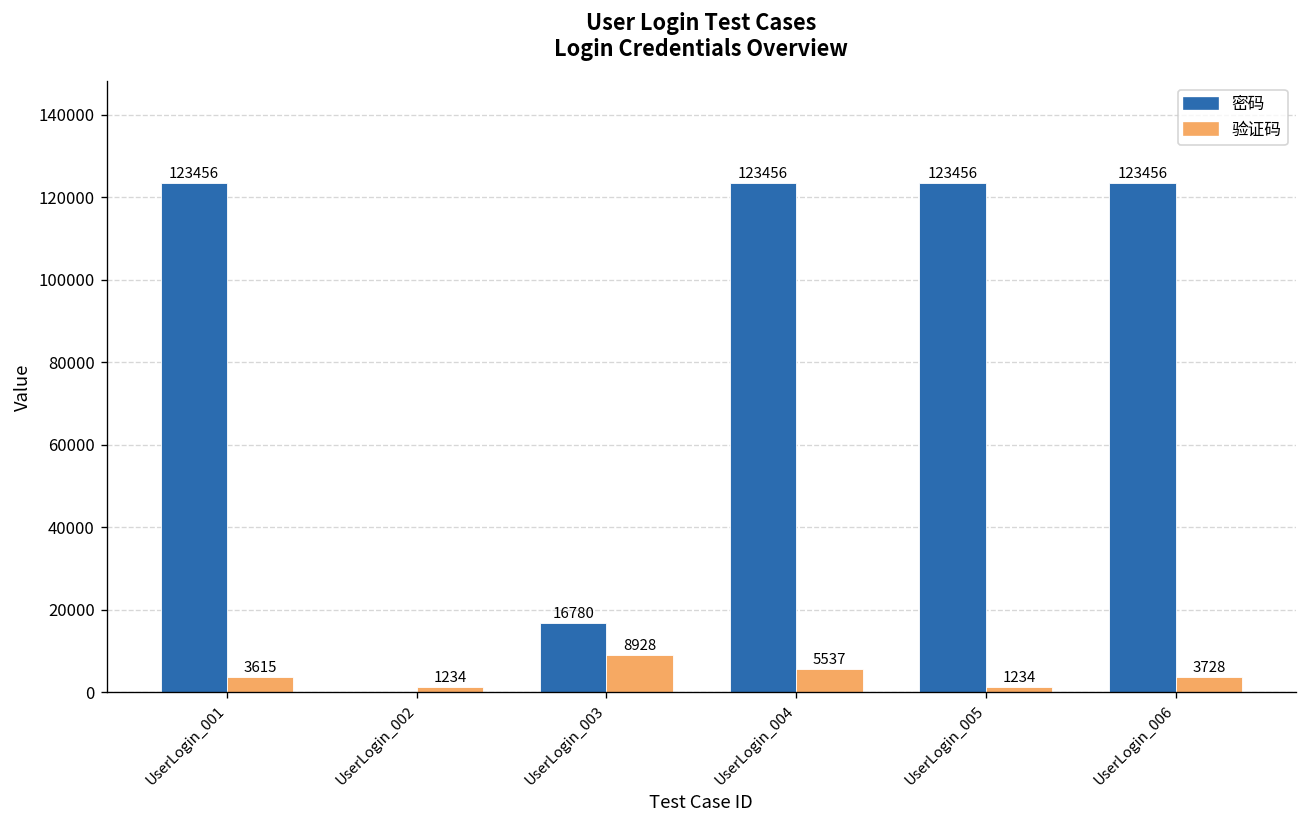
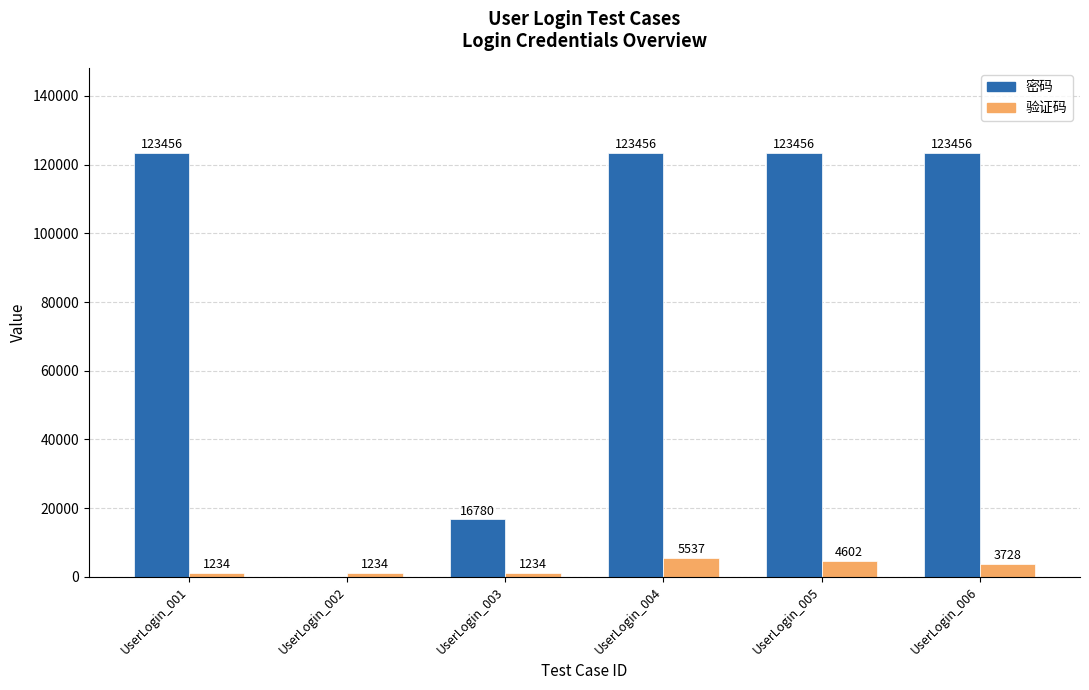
验证码, UserLogin_001: 3615 -> 1234
验证码, UserLogin_003: 8928 -> 1234
验证码, UserLogin_005: 1234 -> 4602
